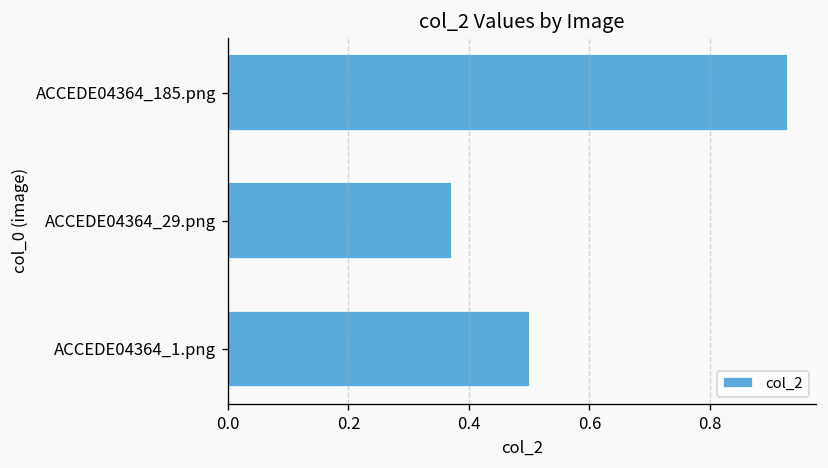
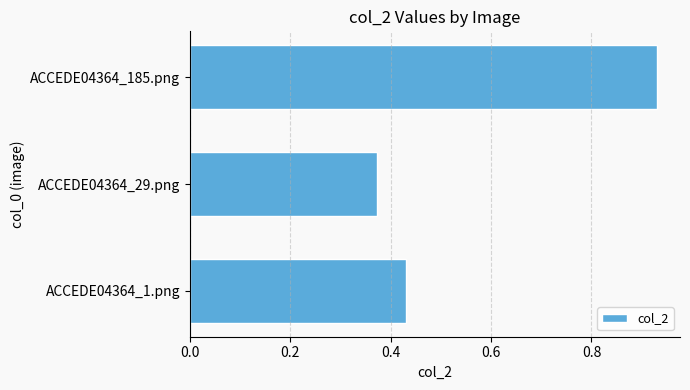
ACCEDE04364_1.png: 0.50 -> 0.43
